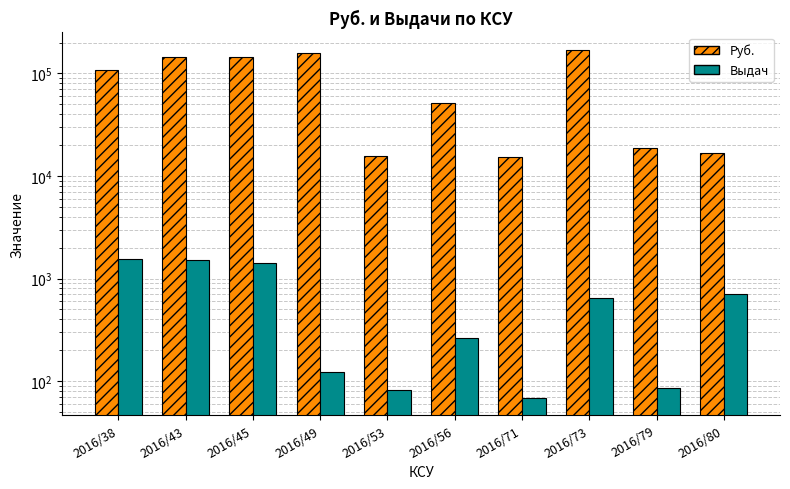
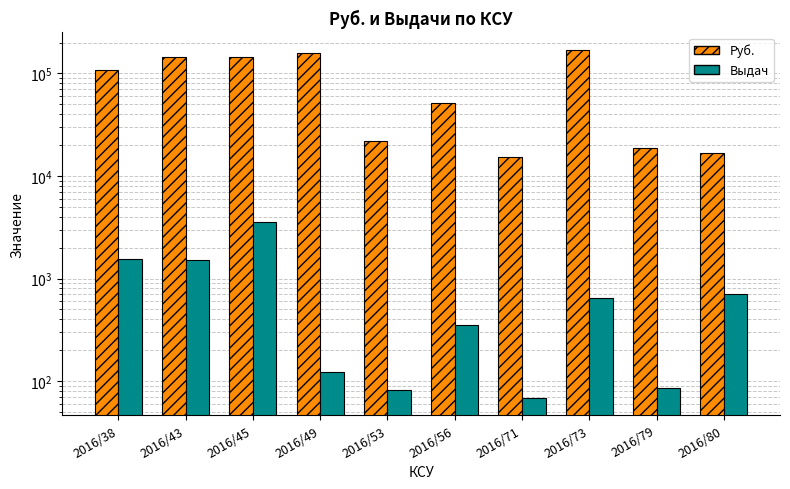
Выдач, 2016/45: 1400 -> 3600
Руб., 2016/53: 16000 -> 22000
Выдач, 2016/56: 260 -> 350
